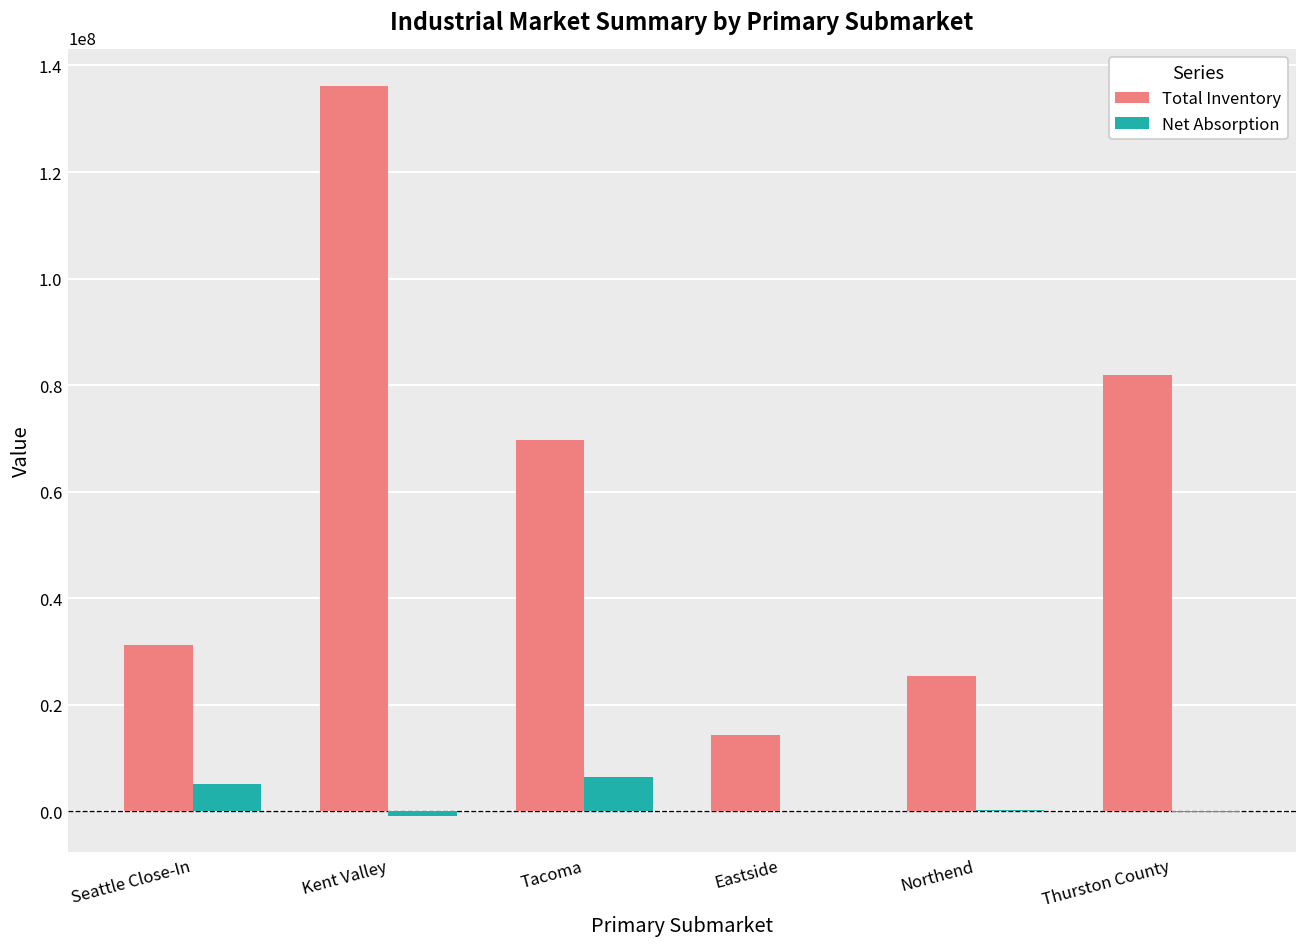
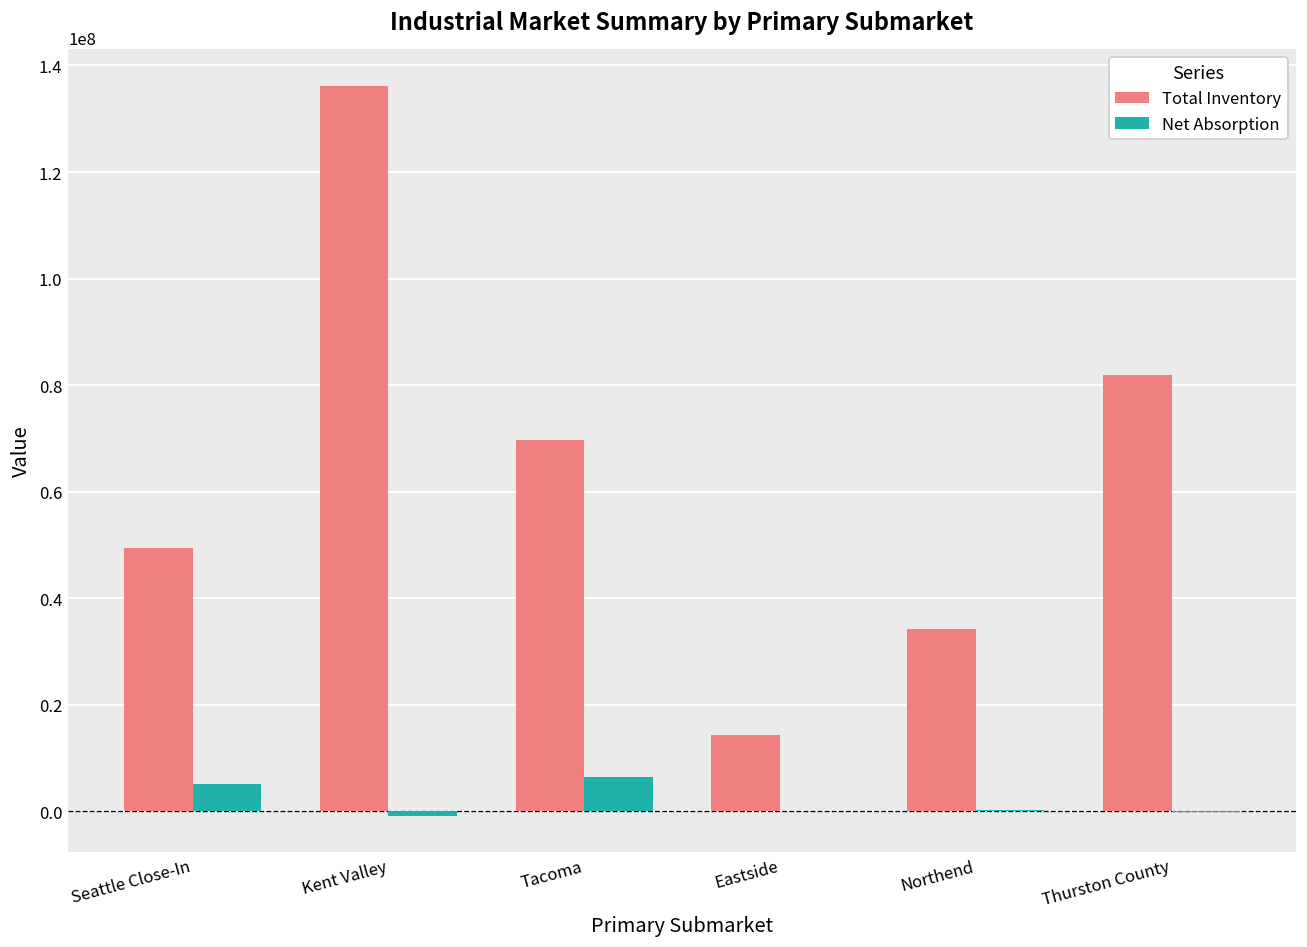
Total Inventory, Seattle Close-In: 31000000 -> 50000000
Total Inventory, Northend: 25000000 -> 34000000
